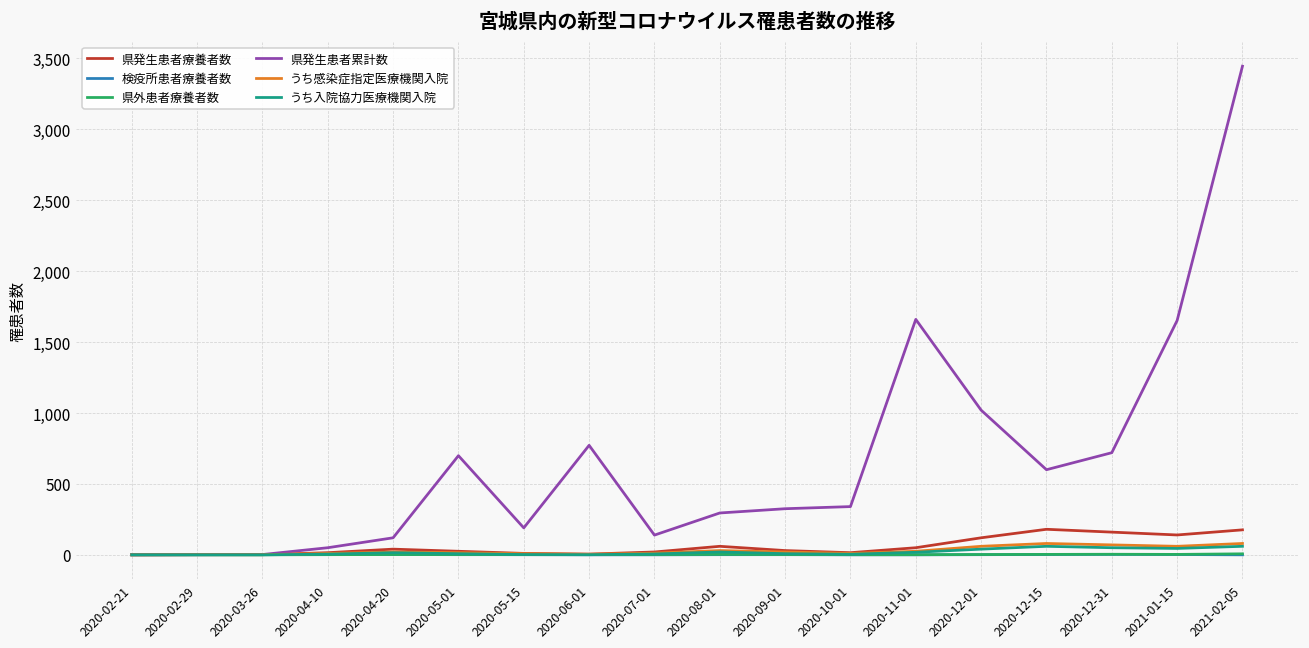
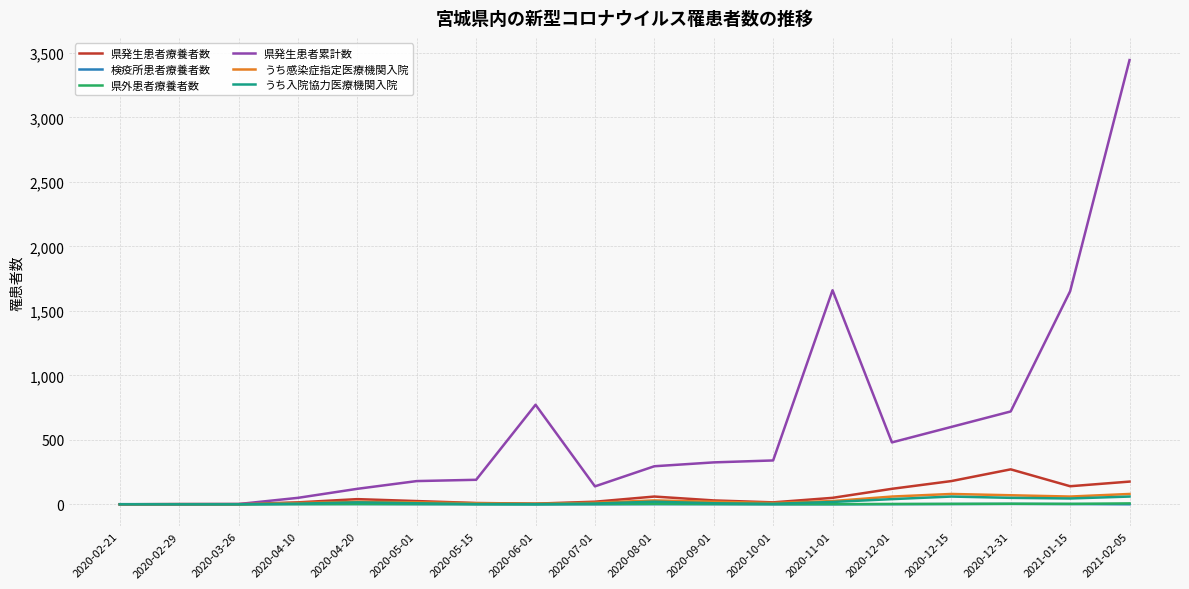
県発生患者累計数, 2020-05-01: 700 -> 180
県発生患者累計数, 2020-12-01: 1,020 -> 480
県発生患者療養者数, 2020-12-31: 160 -> 270
